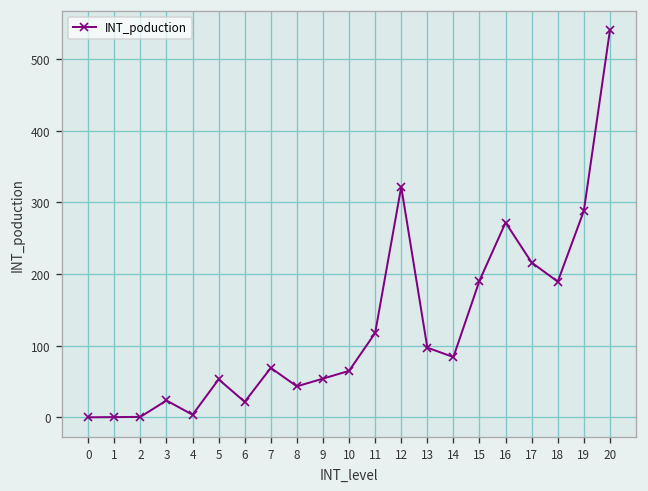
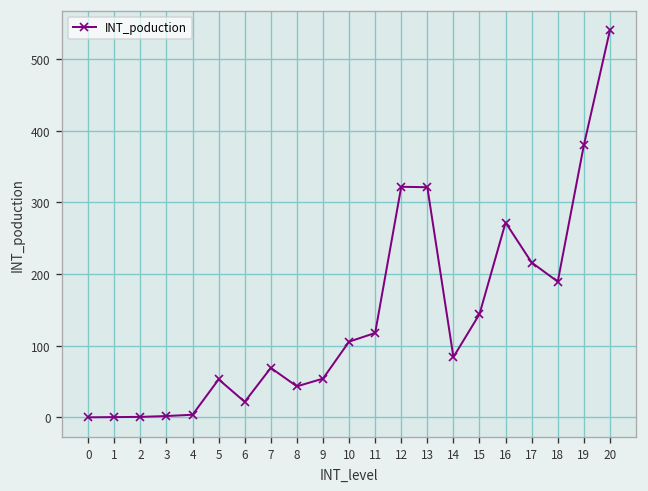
3: 20 -> 0
10: 60 -> 110
13: 100 -> 320
15: 190 -> 140
19: 290 -> 380
